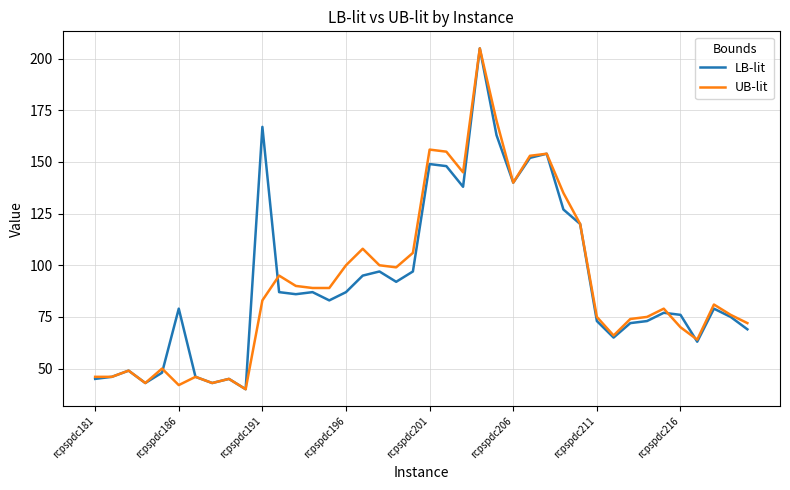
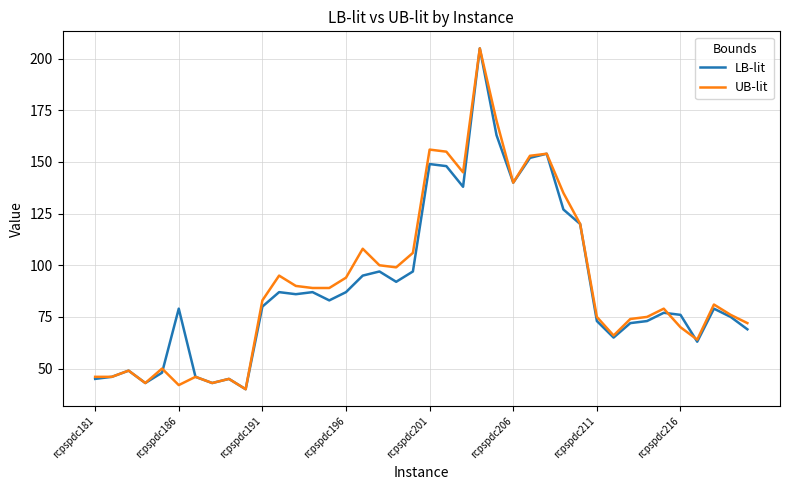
LB-lit, rcpspdc191: 167 -> 80
UB-lit, rcpspdc196: 100 -> 94
